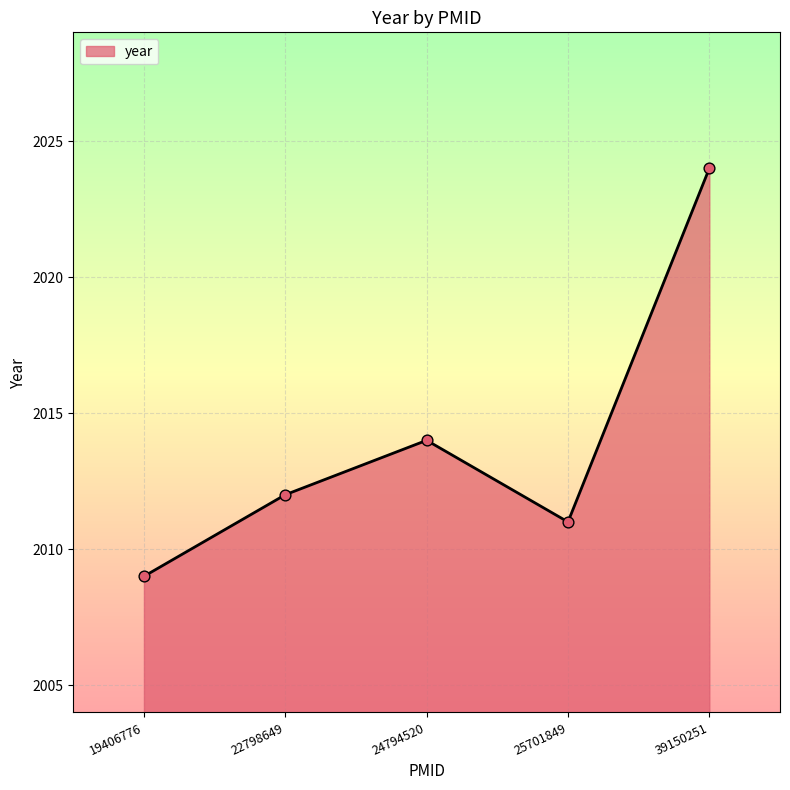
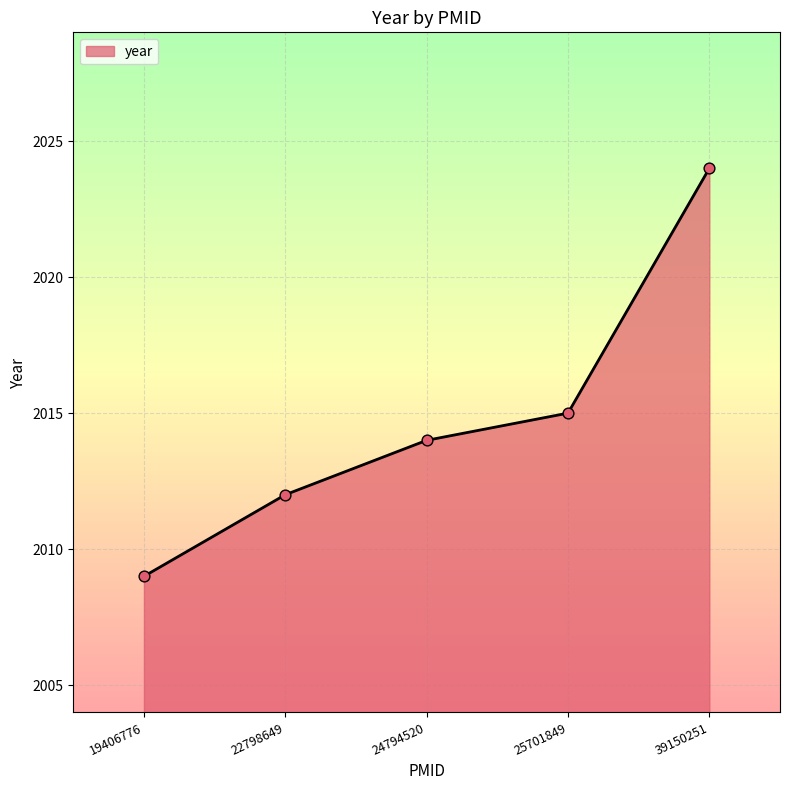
25701849: 2011 -> 2015
